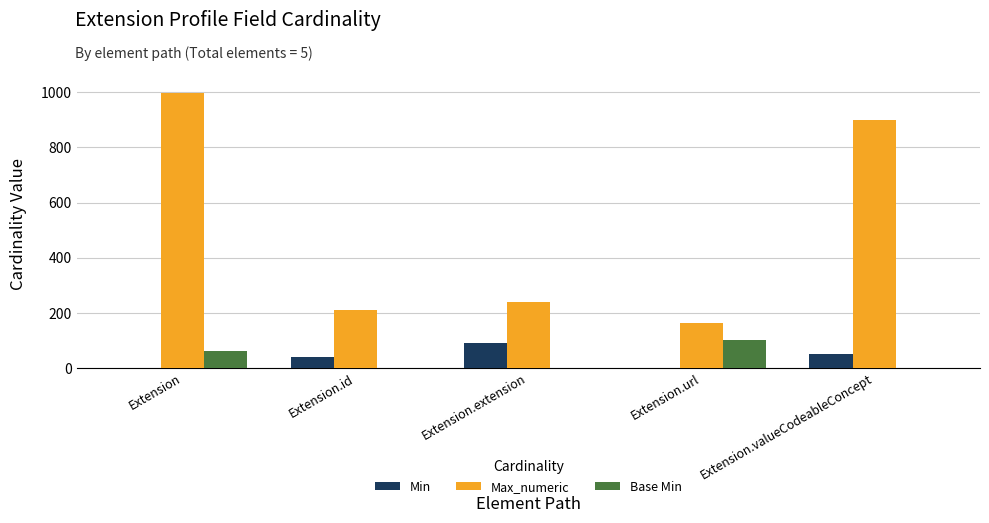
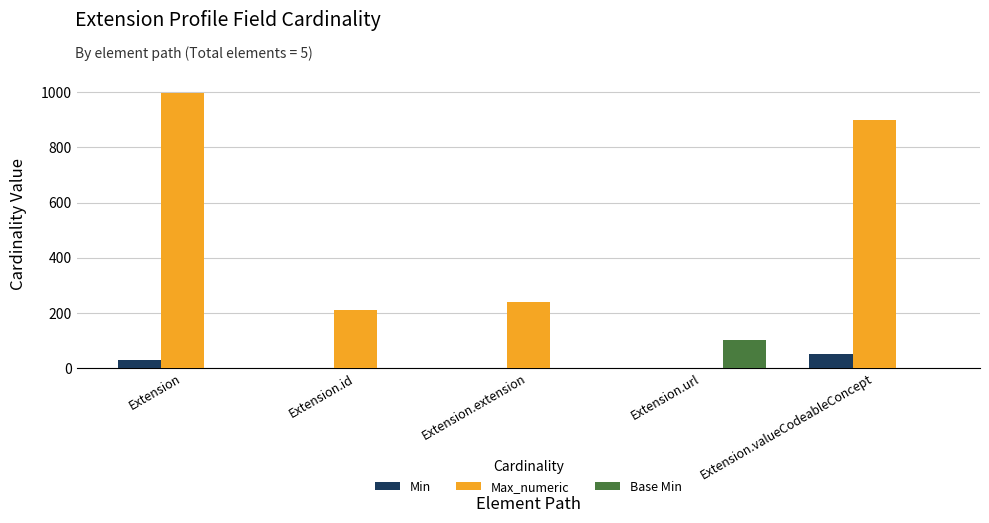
Min, Extension: 0 -> 30
Base Min, Extension: 60 -> 0
Min, Extension.id: 40 -> 0
Min, Extension.extension: 90 -> 0
Max_numeric, Extension.url: 160 -> 0
